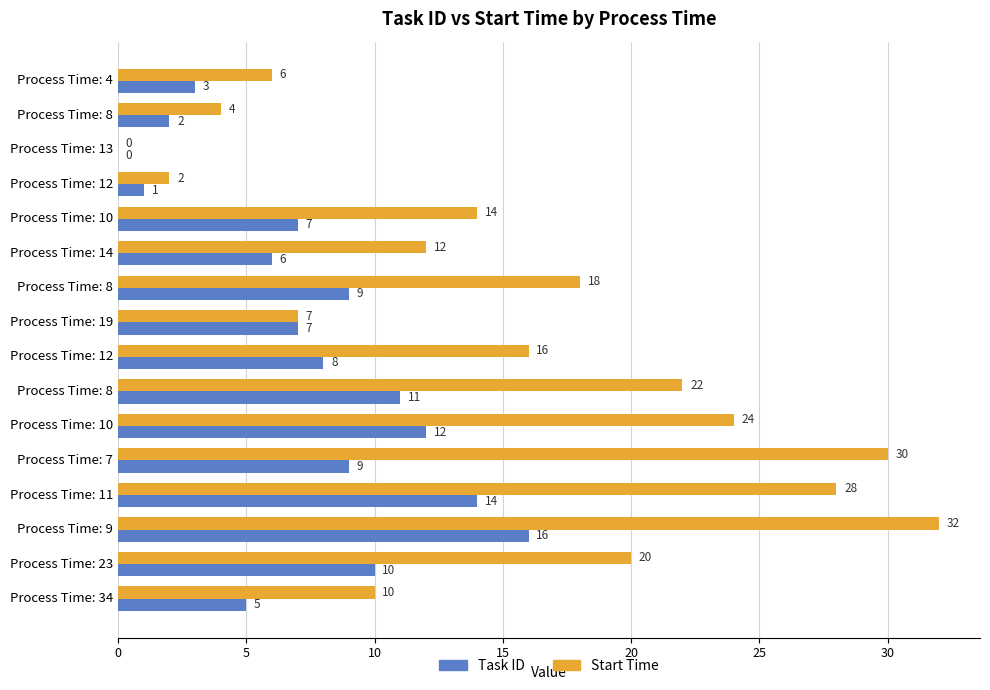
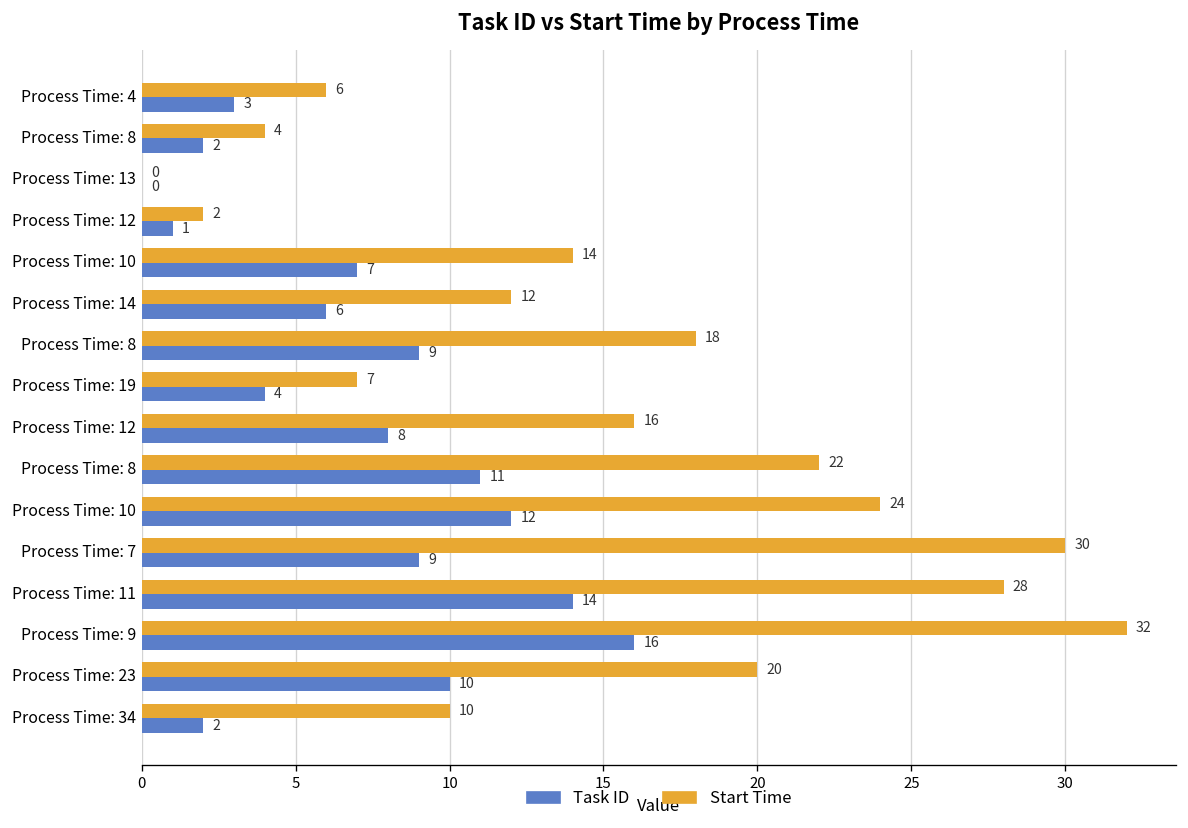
Task ID, Process Time: 19: 7 -> 4
Task ID, Process Time: 34: 5 -> 2
